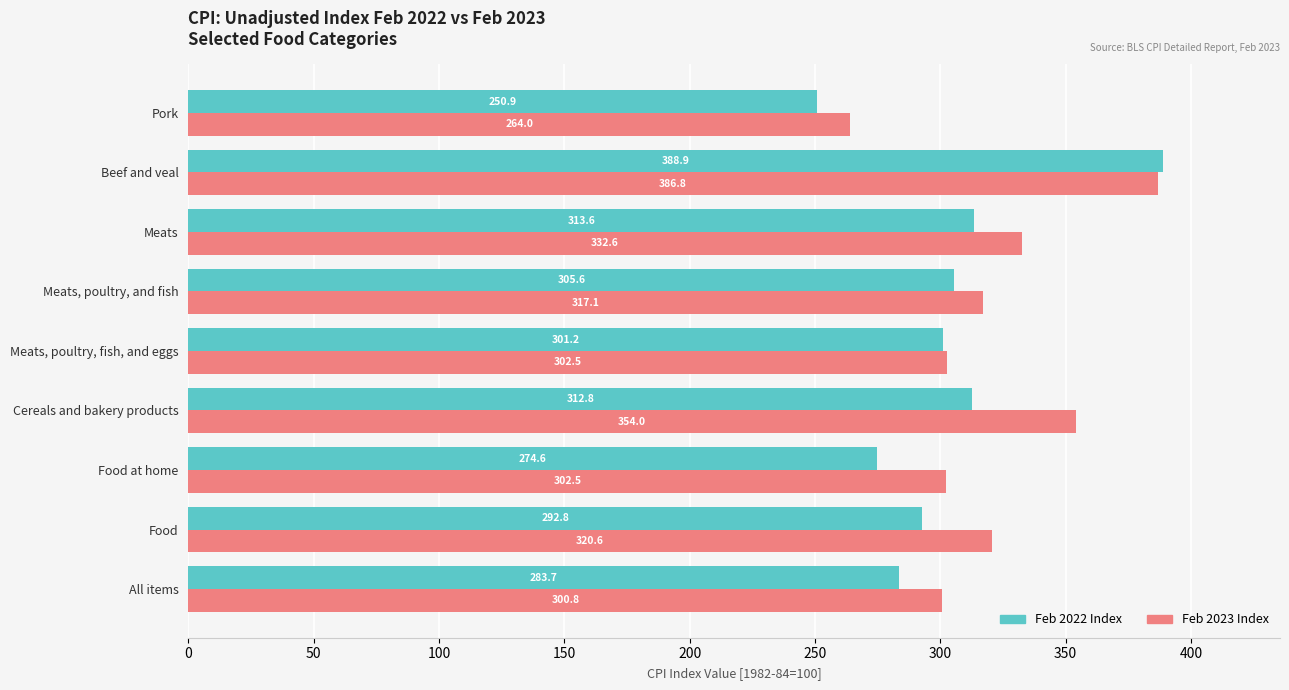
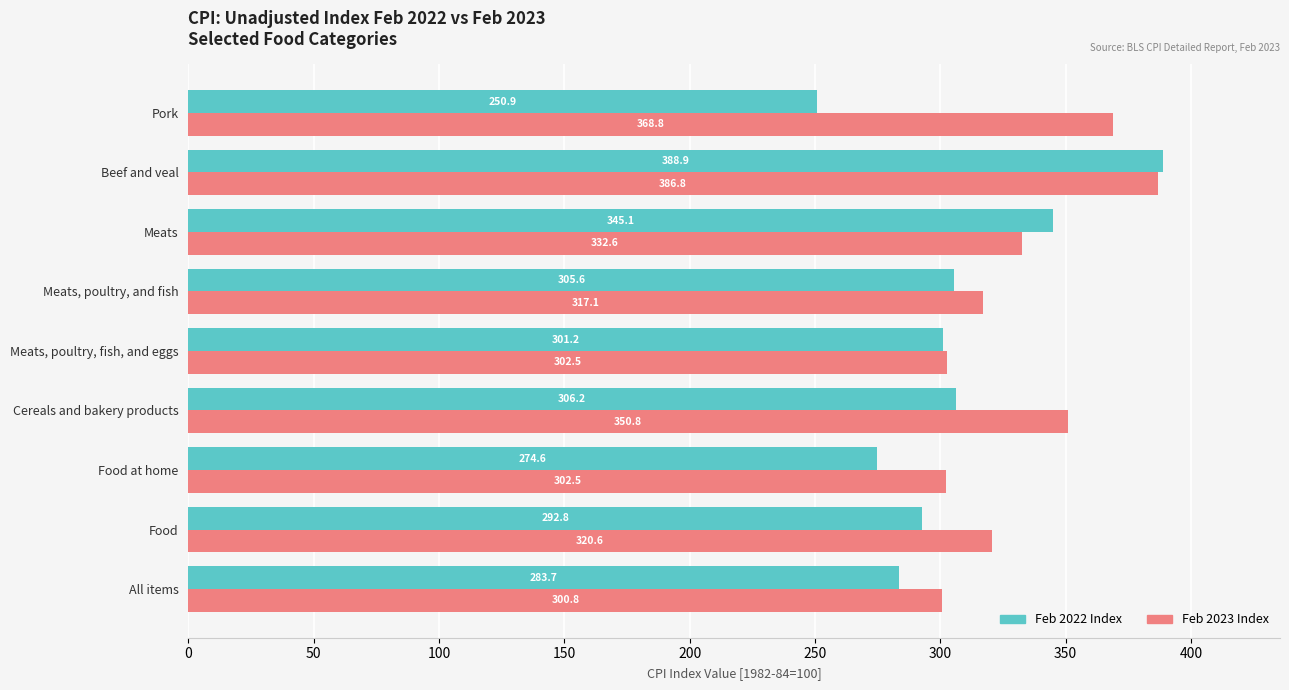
Feb 2023 Index, Pork: 264.0 -> 368.8
Feb 2022 Index, Meats: 313.6 -> 345.1
Feb 2022 Index, Cereals and bakery products: 312.8 -> 306.2
Feb 2023 Index, Cereals and bakery products: 354.0 -> 350.8
